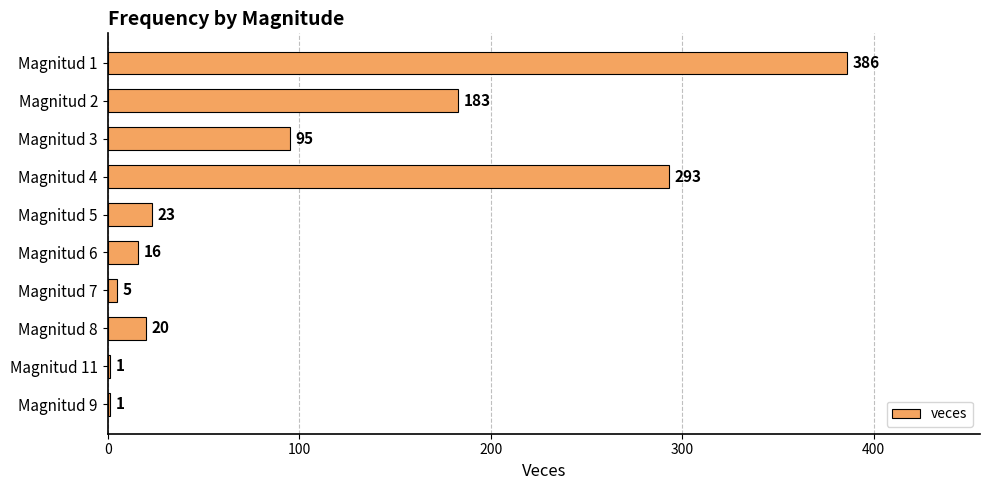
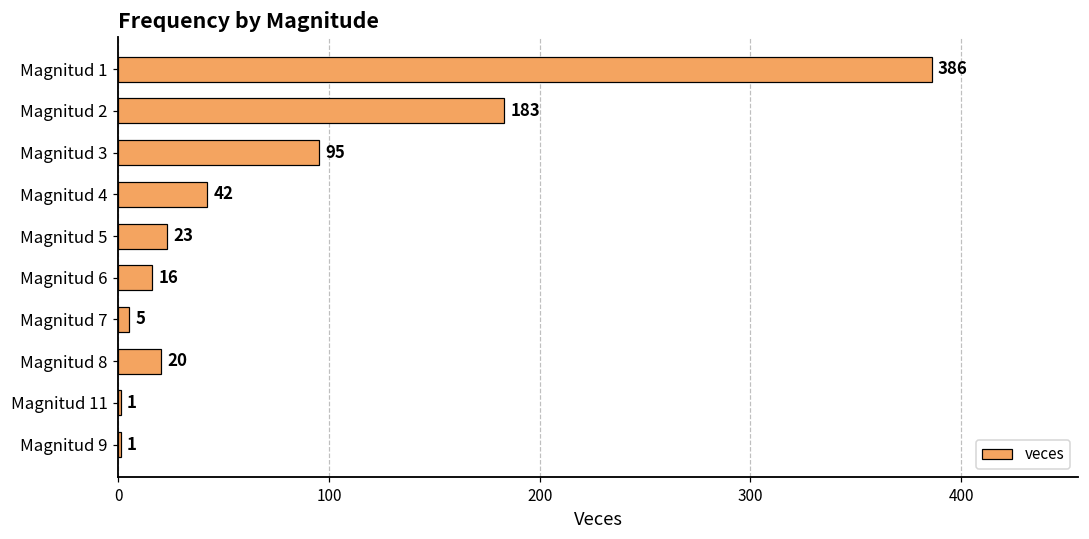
Magnitud 4: 293 -> 42
